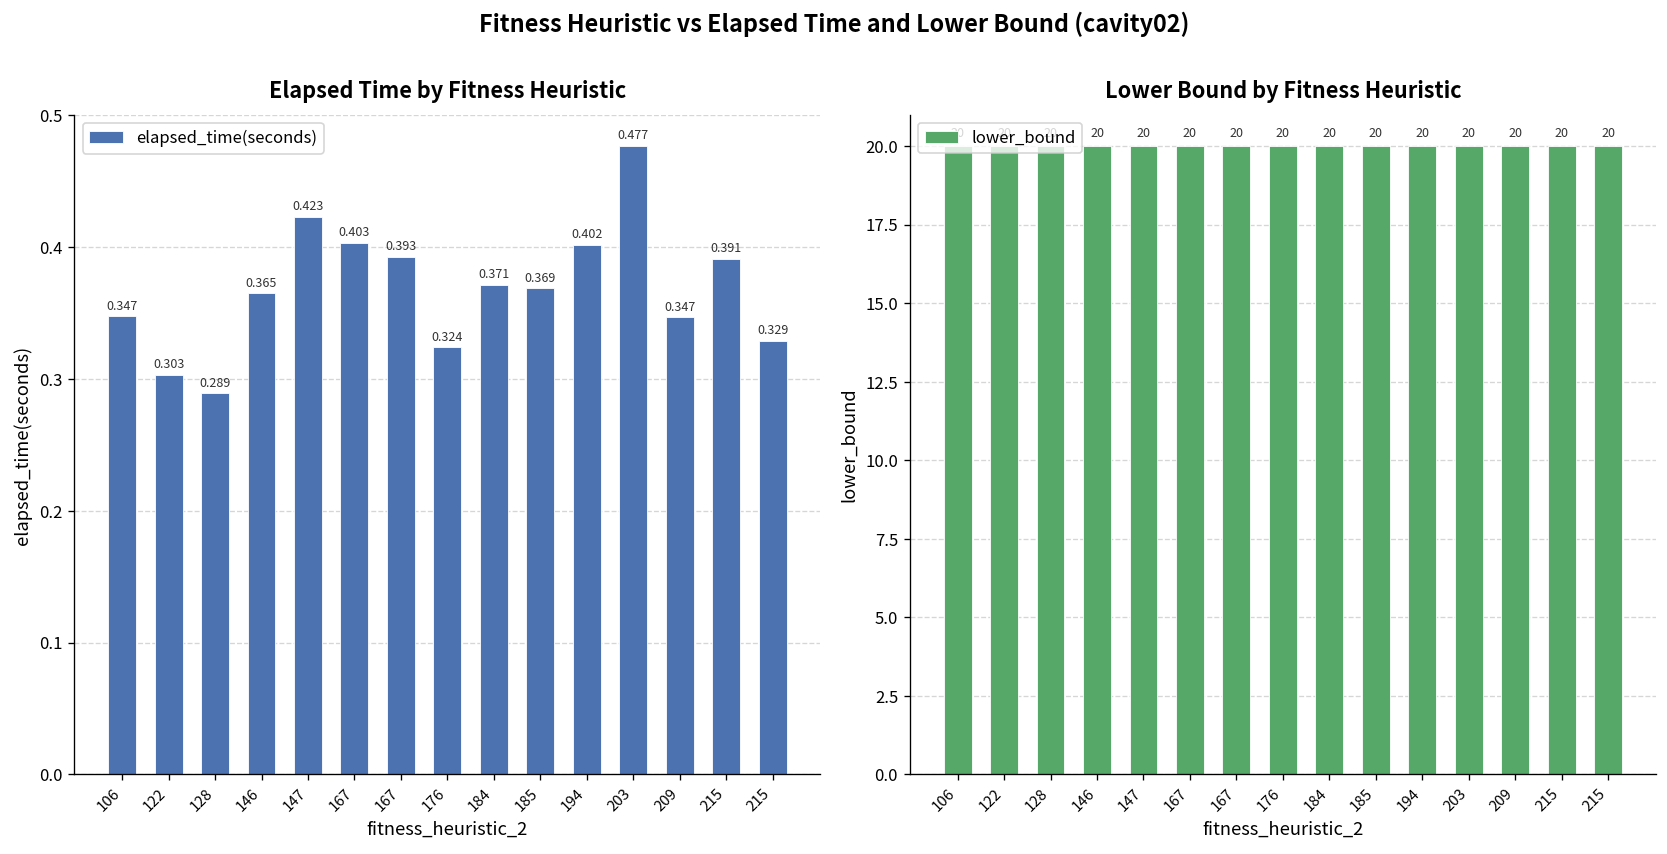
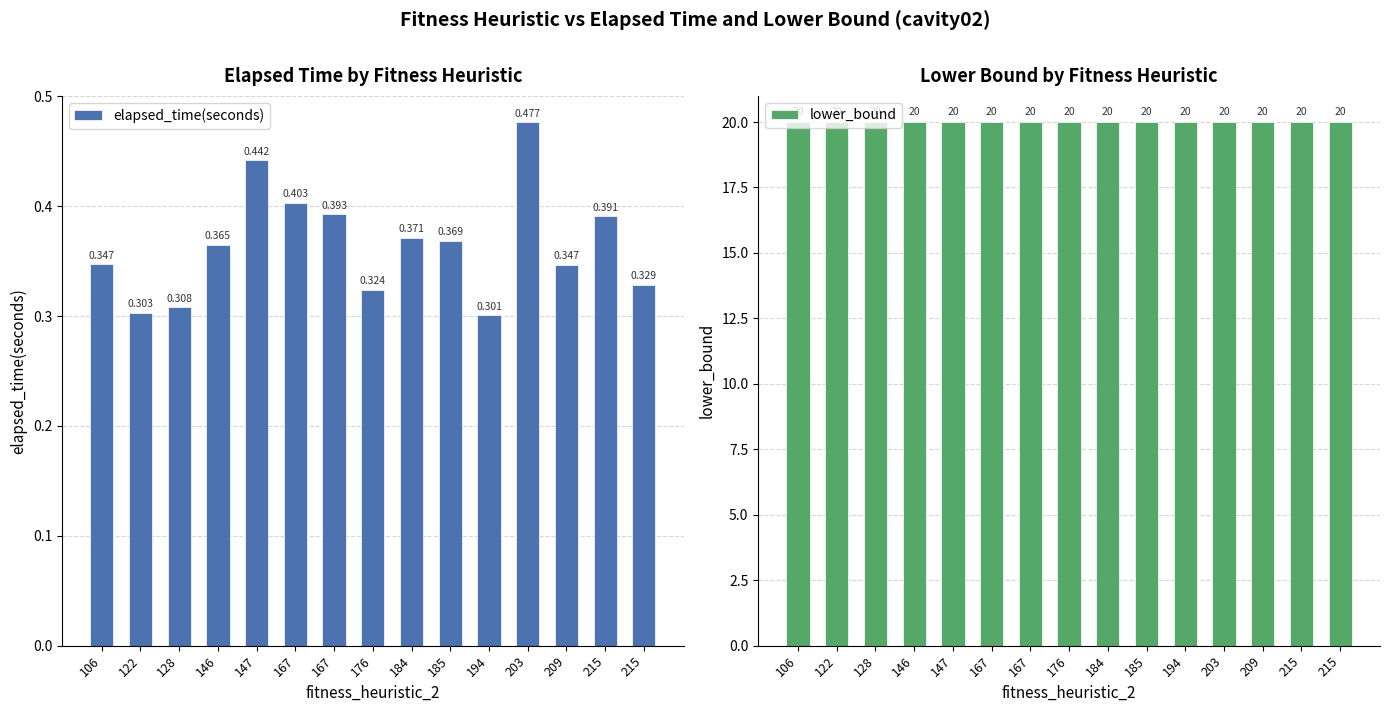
Elapsed Time by Fitness Heuristic, 128: 0.289 -> 0.308
Elapsed Time by Fitness Heuristic, 147: 0.423 -> 0.442
Elapsed Time by Fitness Heuristic, 194: 0.402 -> 0.301
